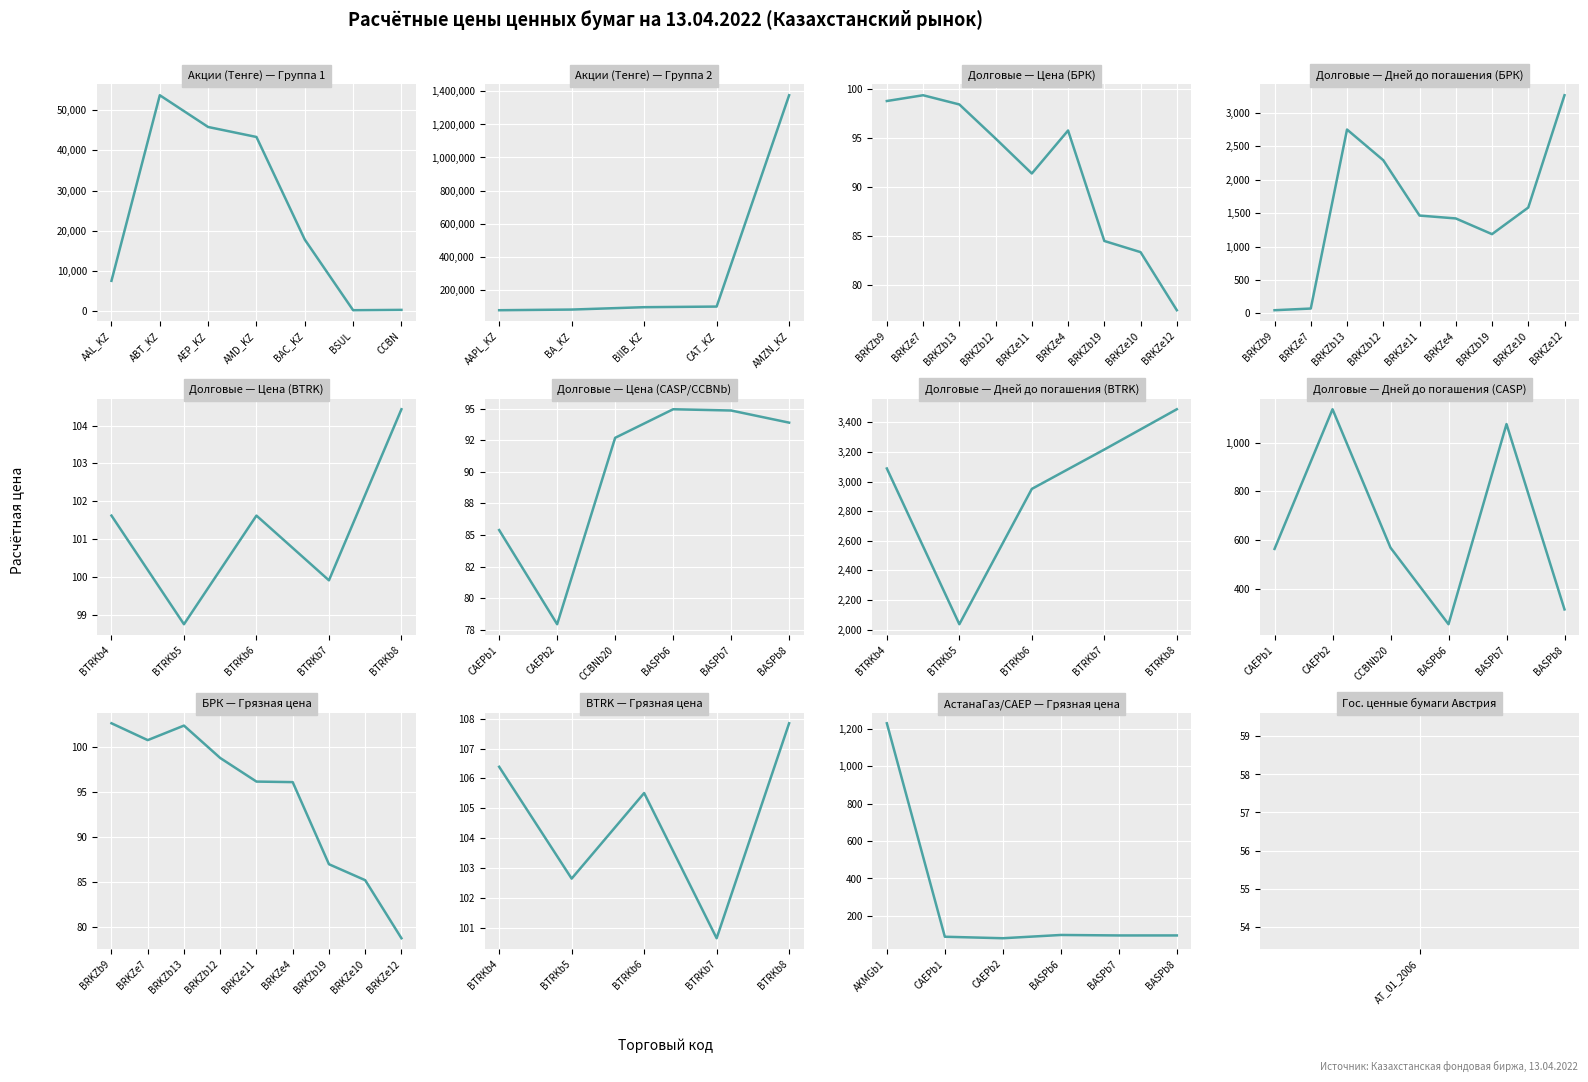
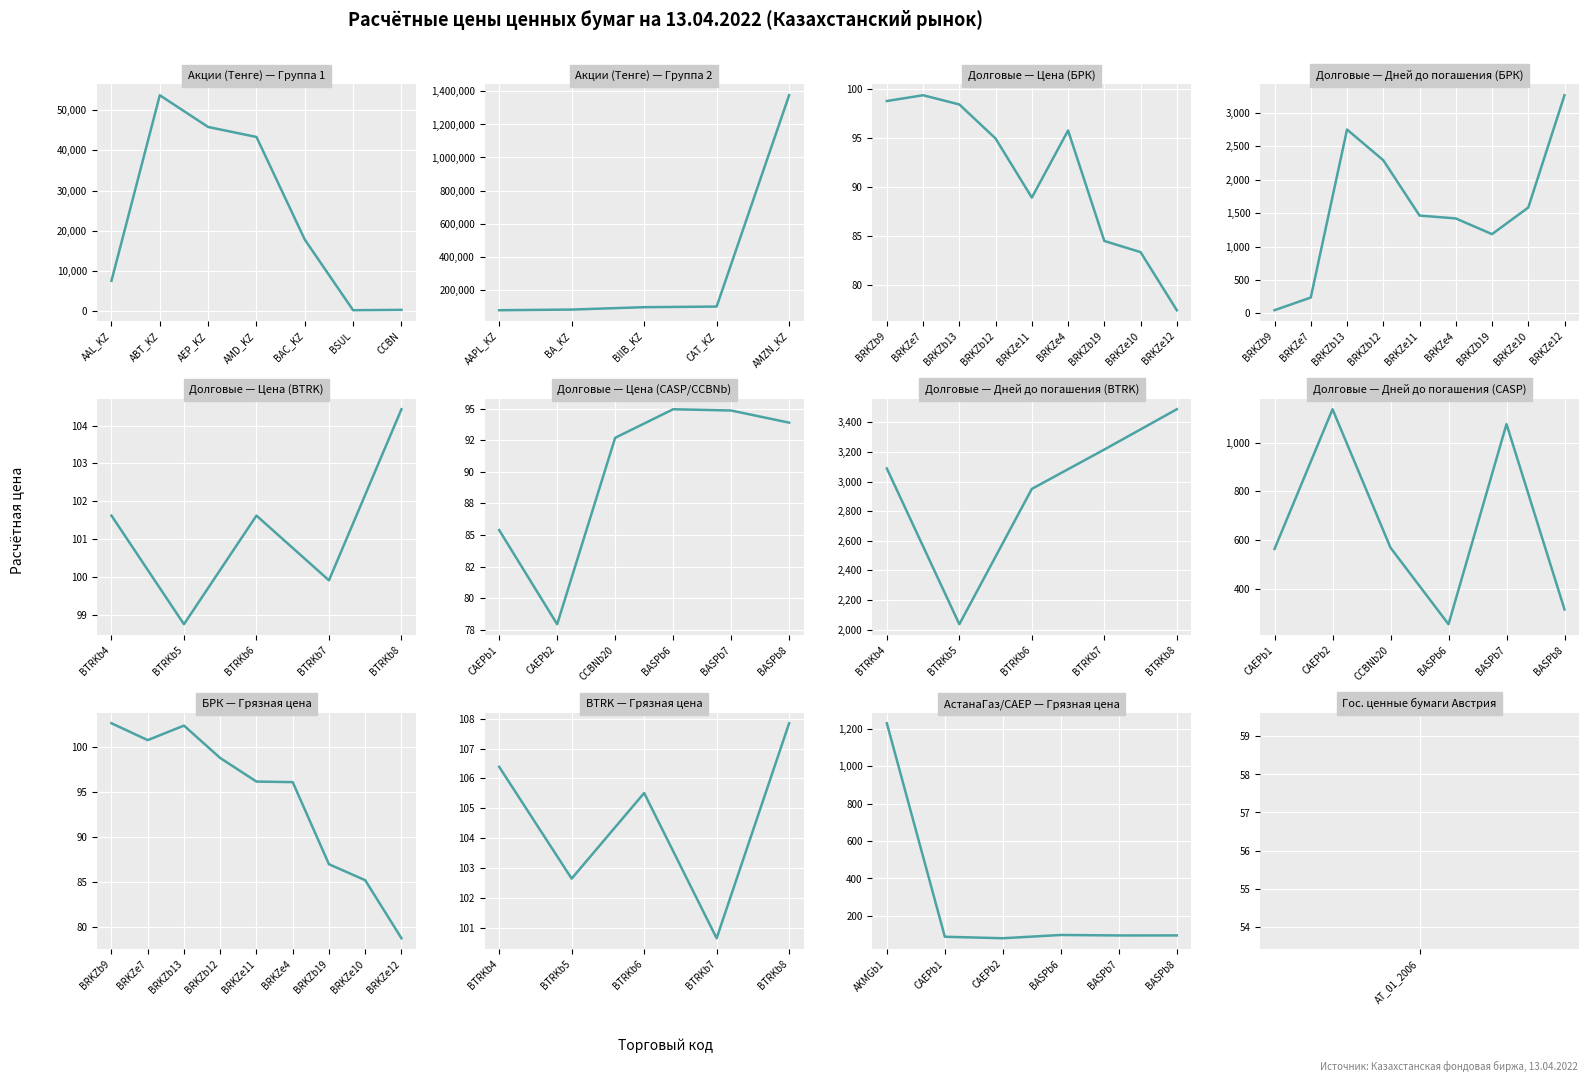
Долговые — Цена (БРК), BRKZe11: 91 -> 89
Долговые — Дней до погашения (БРК), BRKZe7: 100 -> 200
